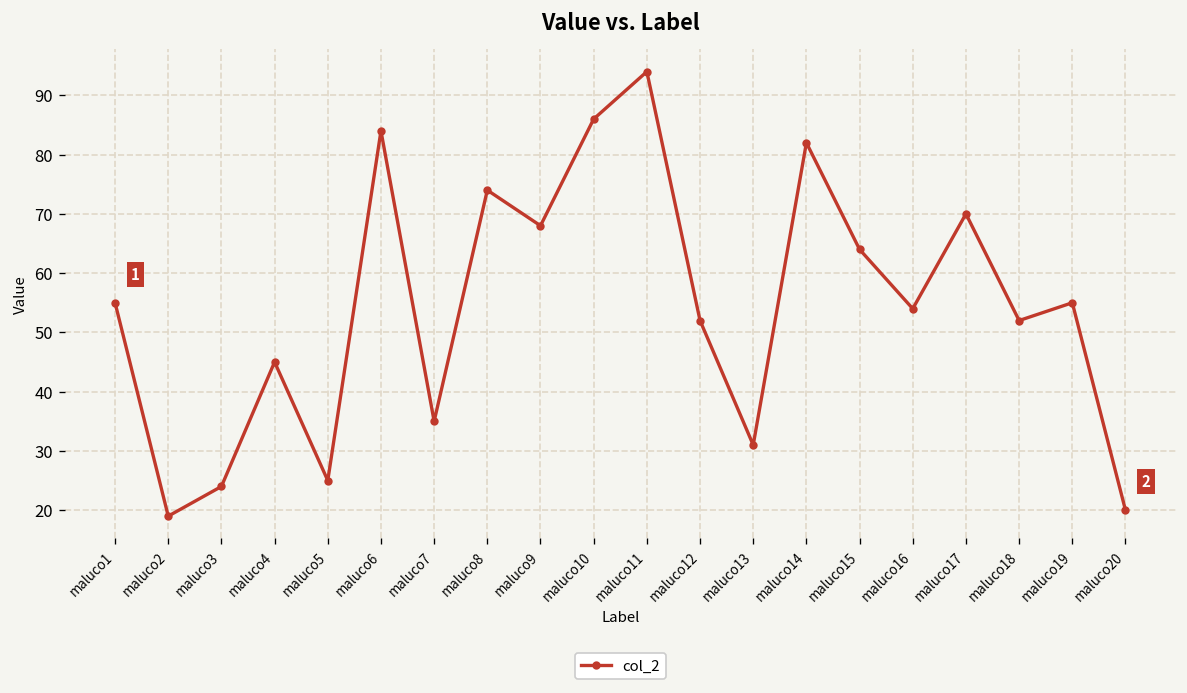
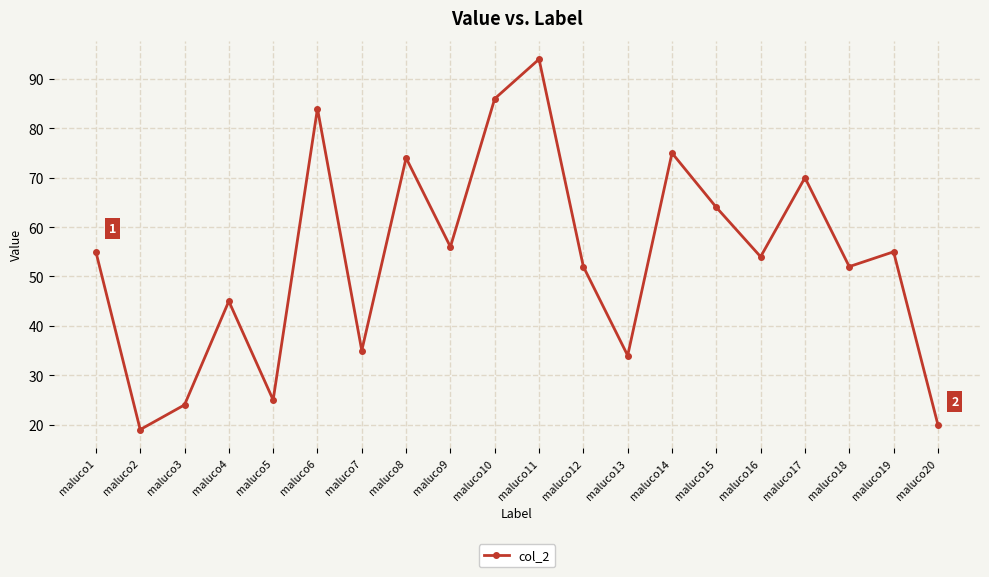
maluco9: 68 -> 56
maluco13: 31 -> 34
maluco14: 82 -> 75
